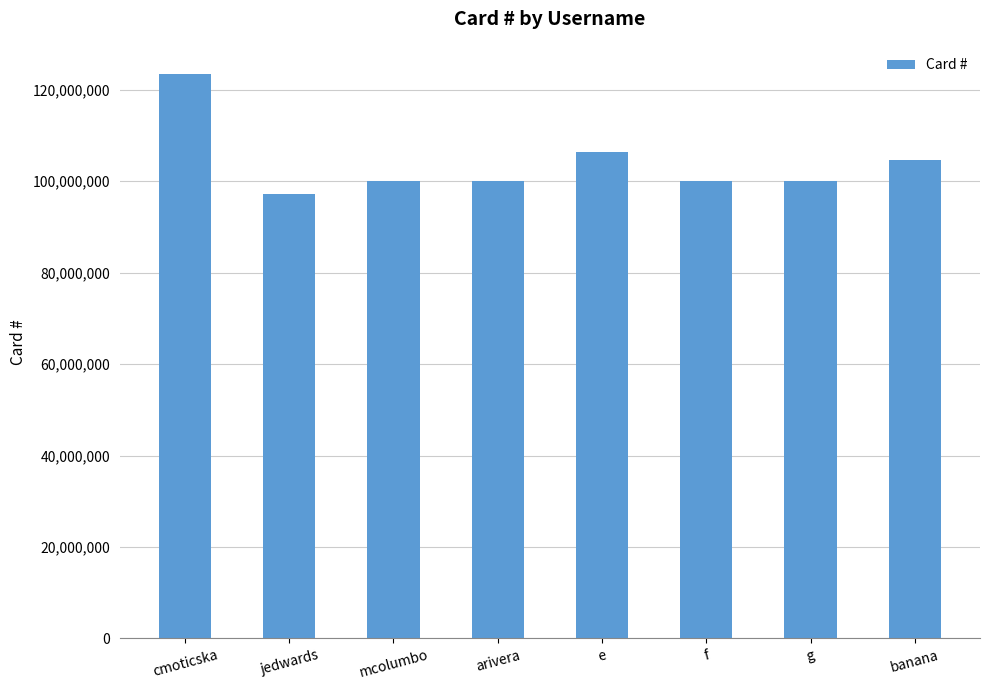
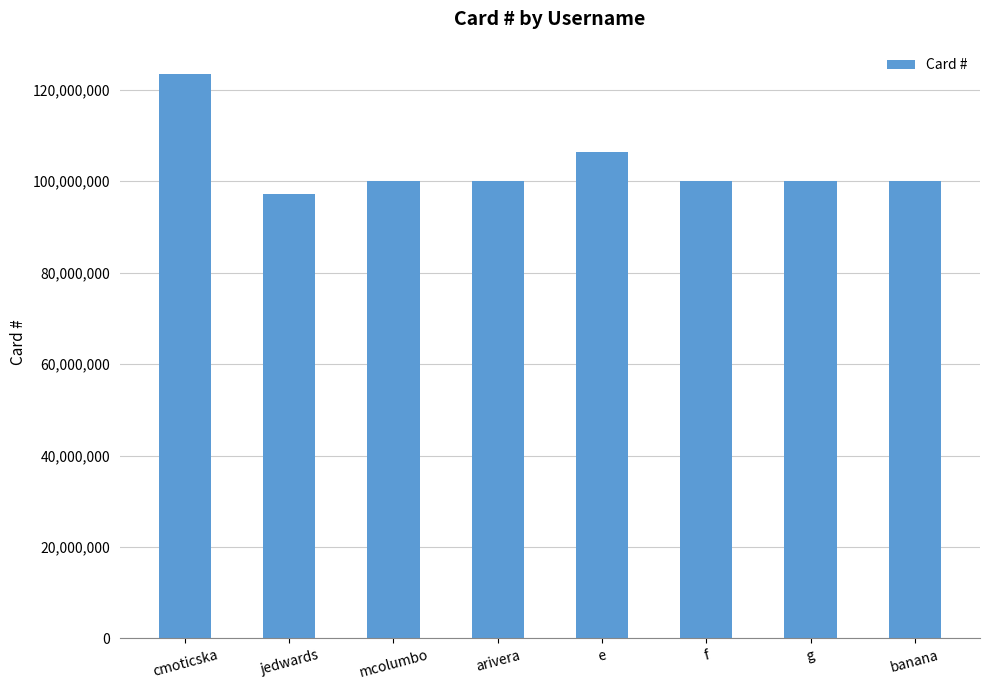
banana: 105,000,000 -> 100,000,000
